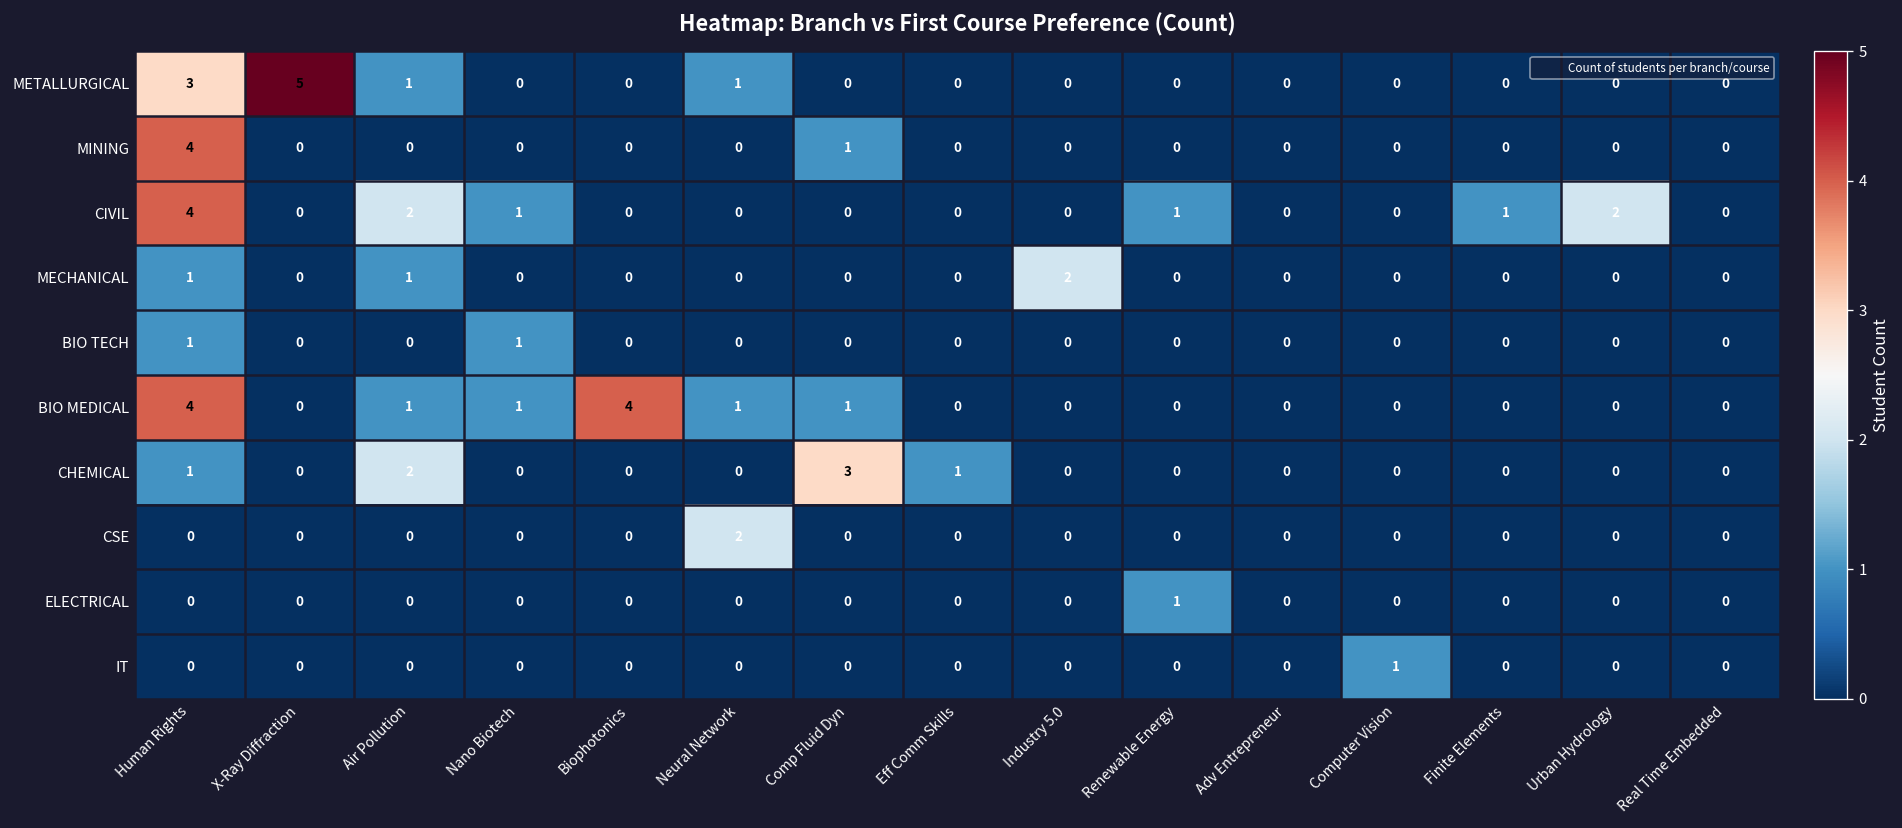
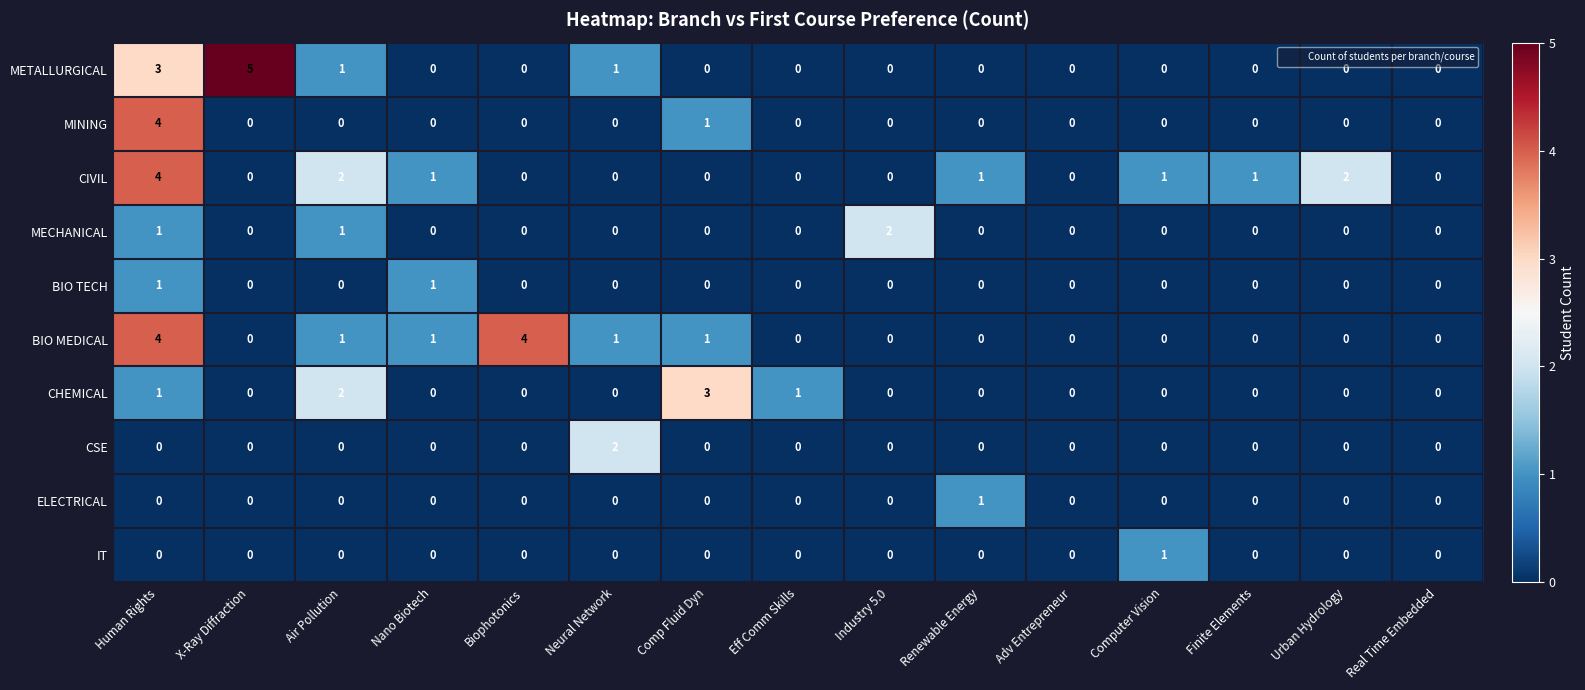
CIVIL, Computer Vision: 0 -> 1
